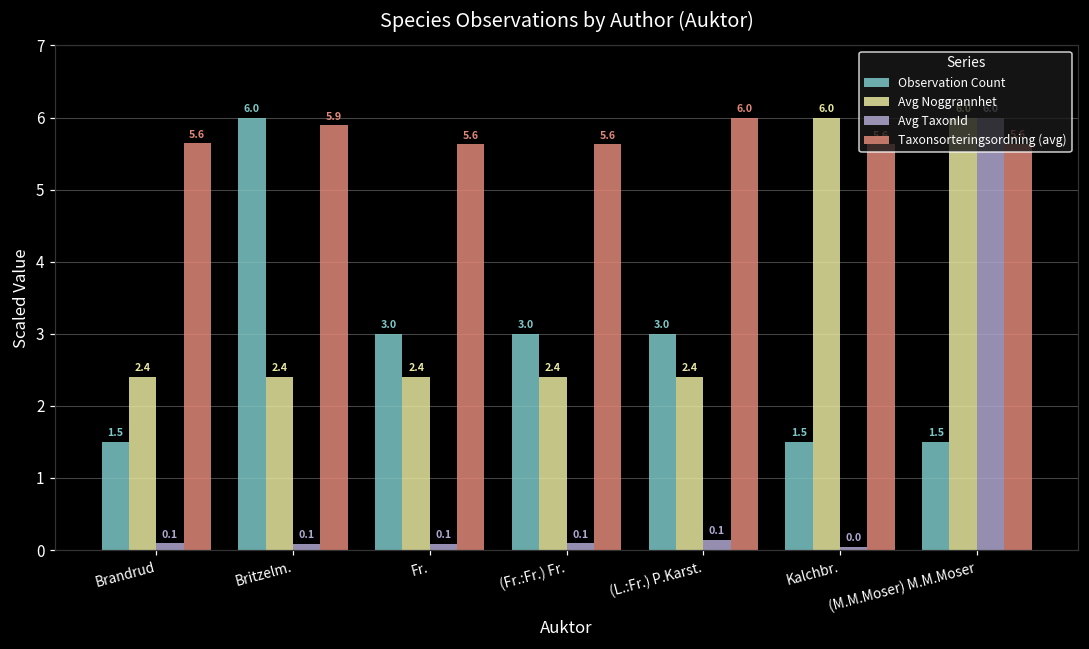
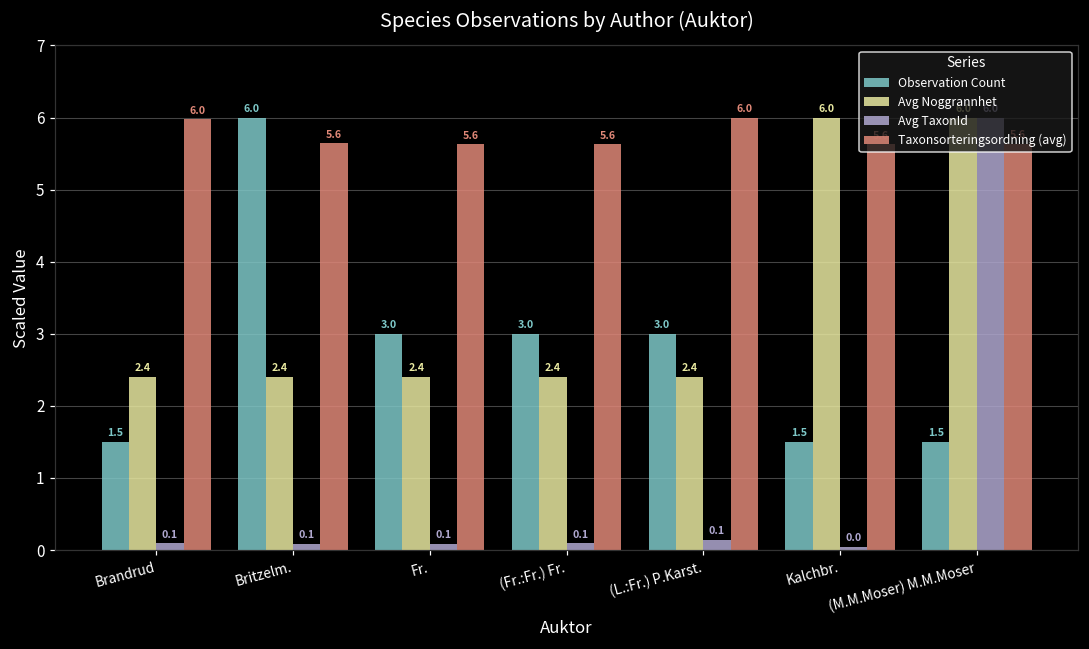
Taxonsorteringsordning (avg), Brandrud: 5.6 -> 6.0
Taxonsorteringsordning (avg), Britzelm.: 5.9 -> 5.6
